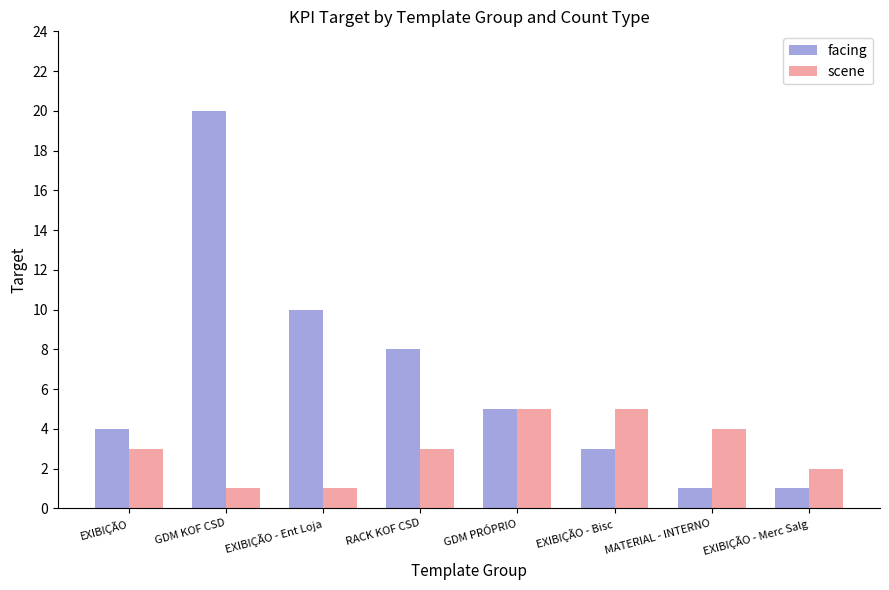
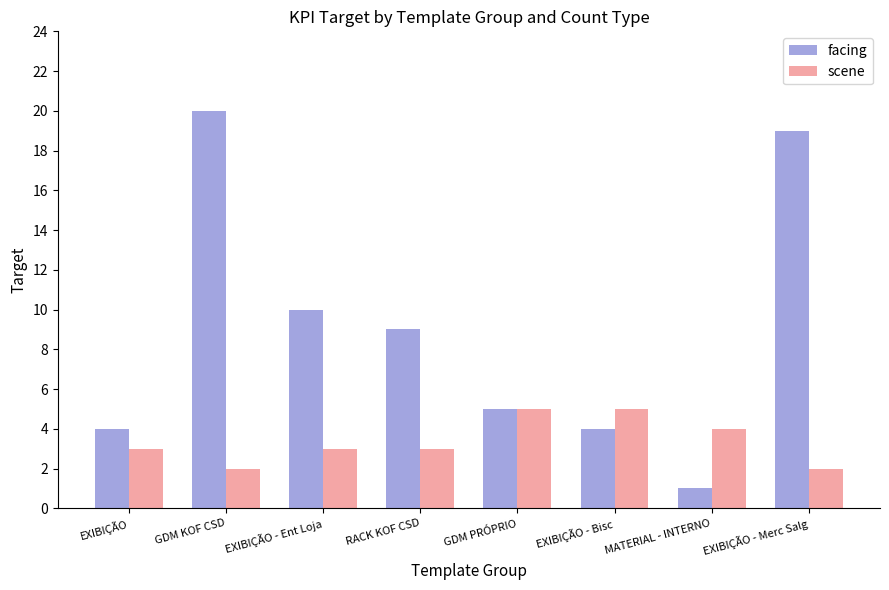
scene, GDM KOF CSD: 1 -> 2
scene, EXIBIÇÃO - Ent Loja: 1 -> 3
facing, RACK KOF CSD: 8 -> 9
facing, EXIBIÇÃO - Bisc: 3 -> 4
facing, EXIBIÇÃO - Merc Salg: 1 -> 19
